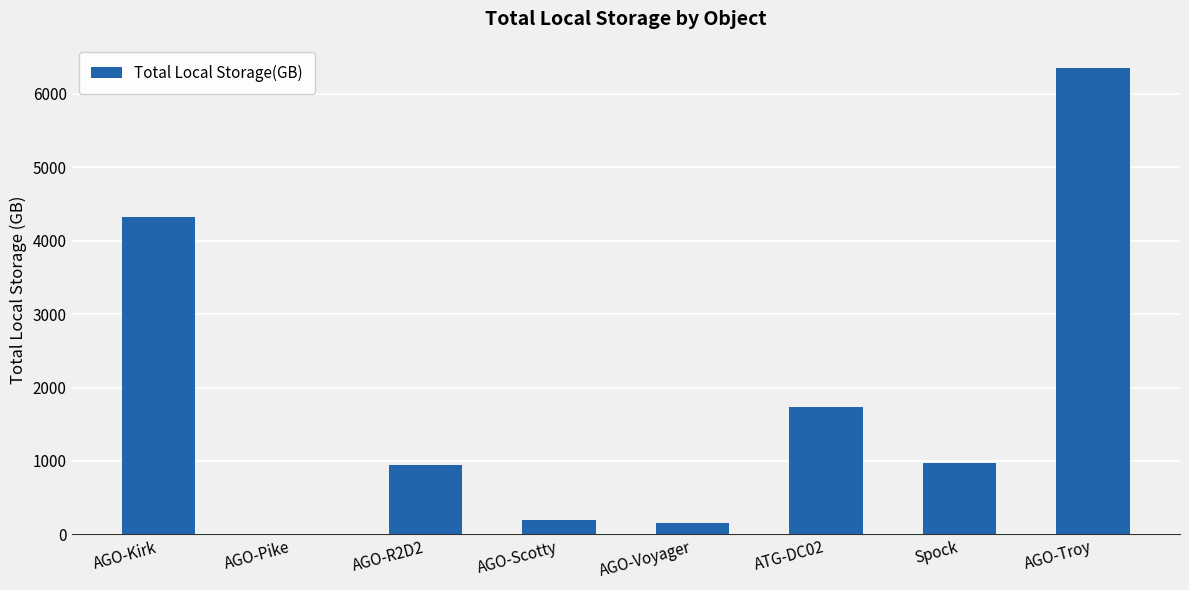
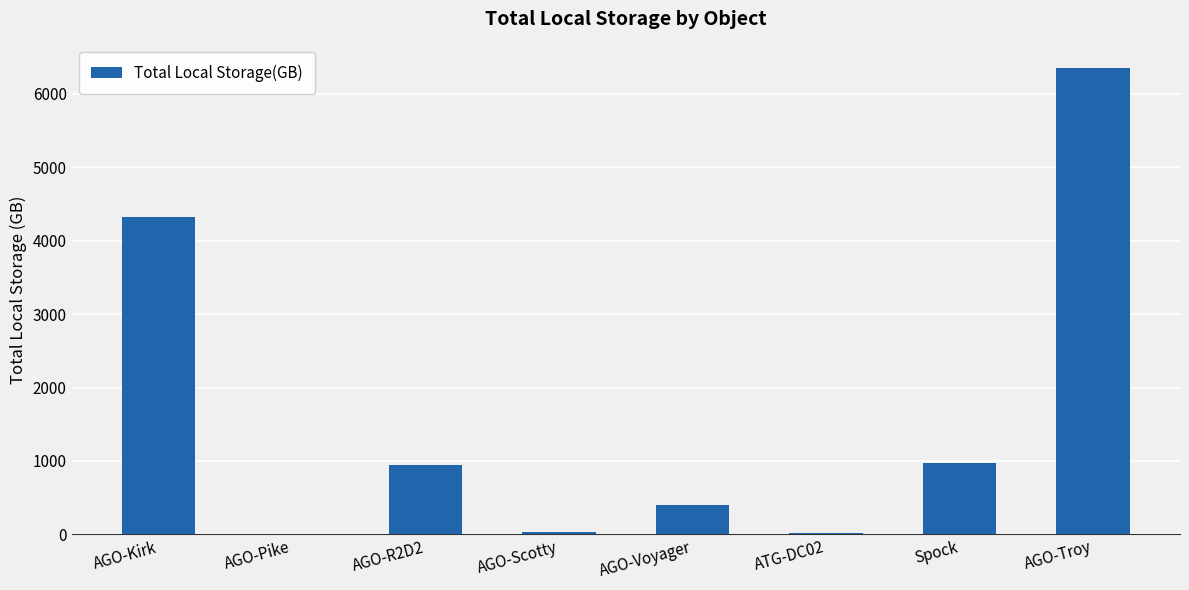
AGO-Scotty: 200 -> 0
AGO-Voyager: 200 -> 400
ATG-DC02: 1700 -> 0
